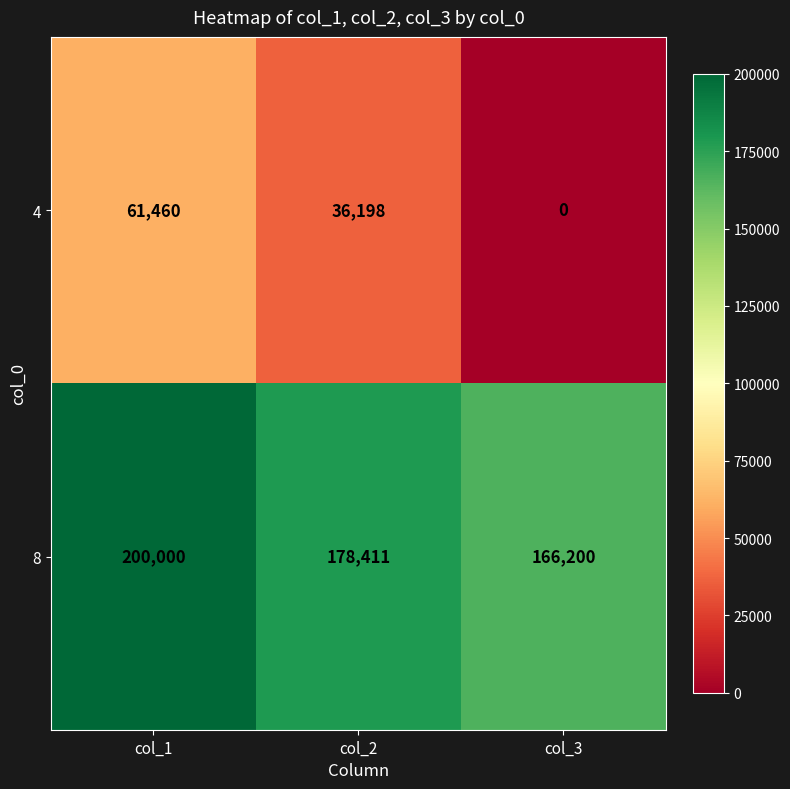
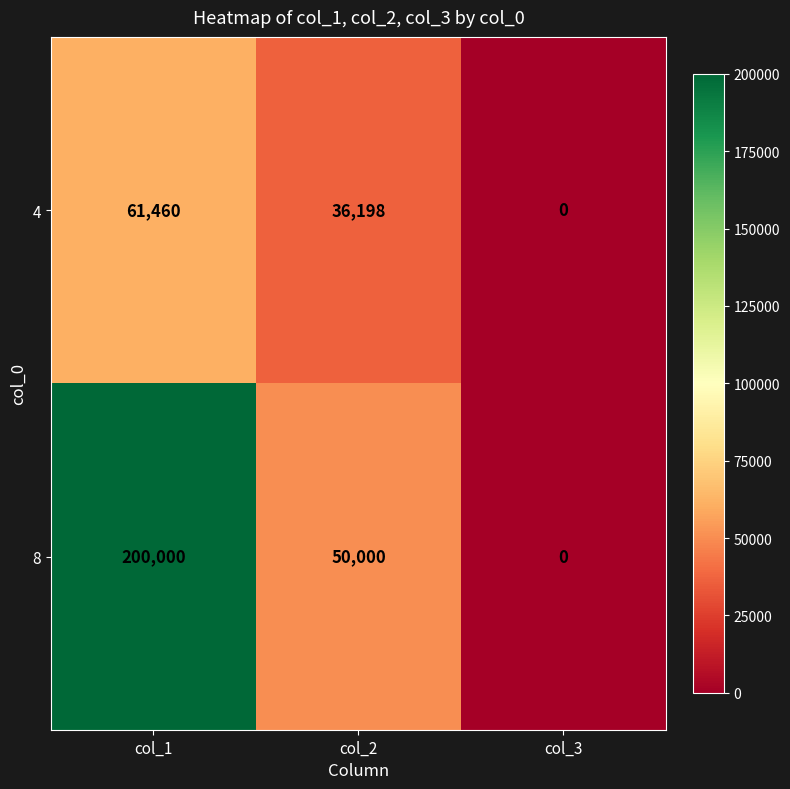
8, col_2: 178,411 -> 50,000
8, col_3: 166,200 -> 0
